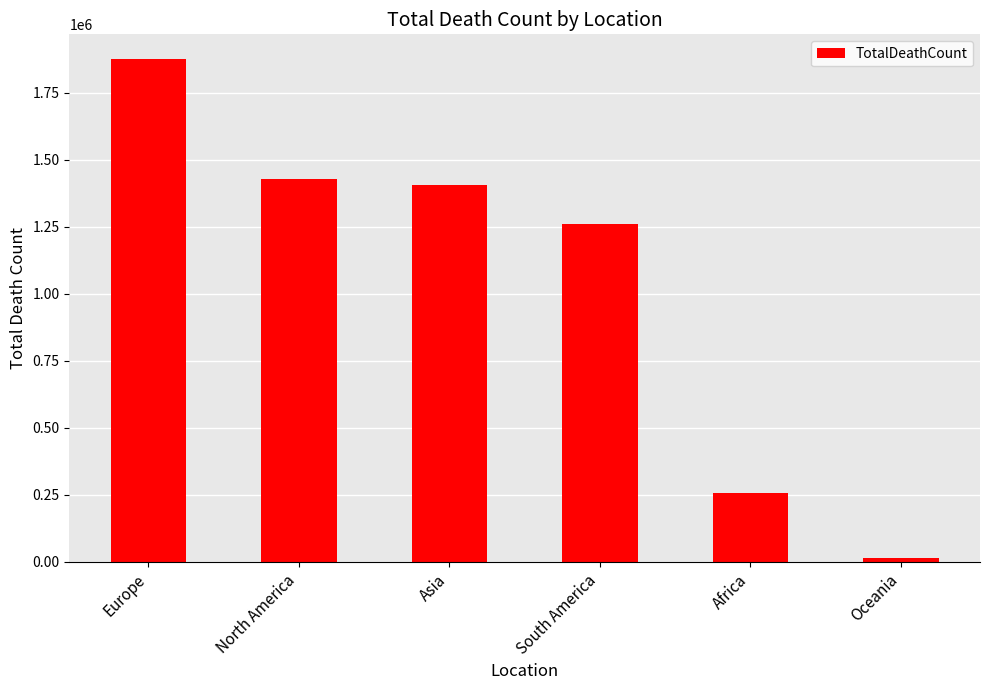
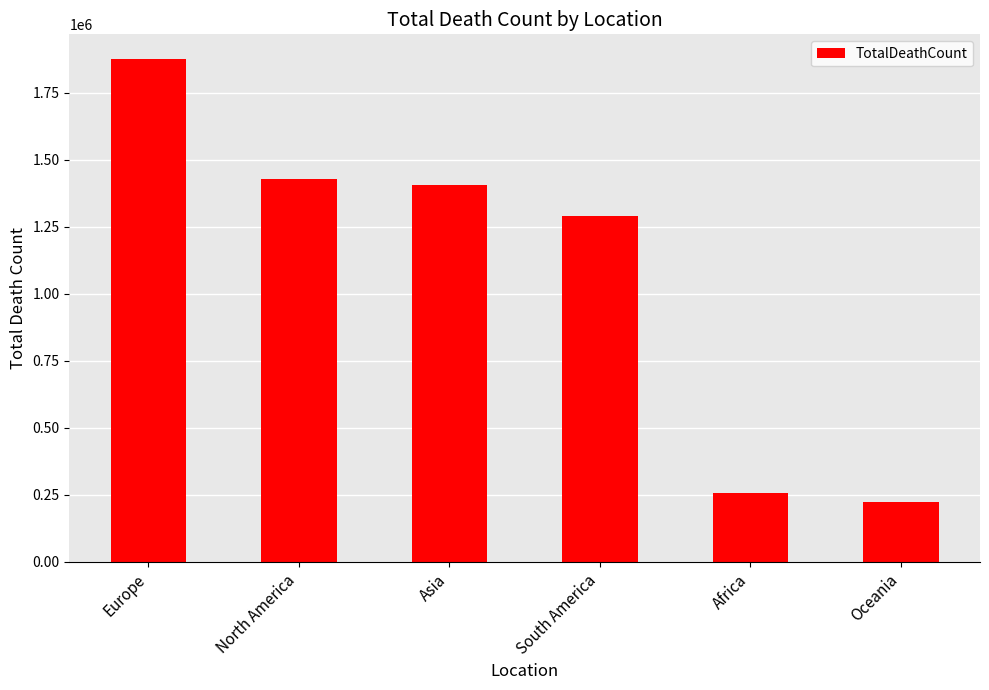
South America: 1260000 -> 1290000
Oceania: 20000 -> 220000
